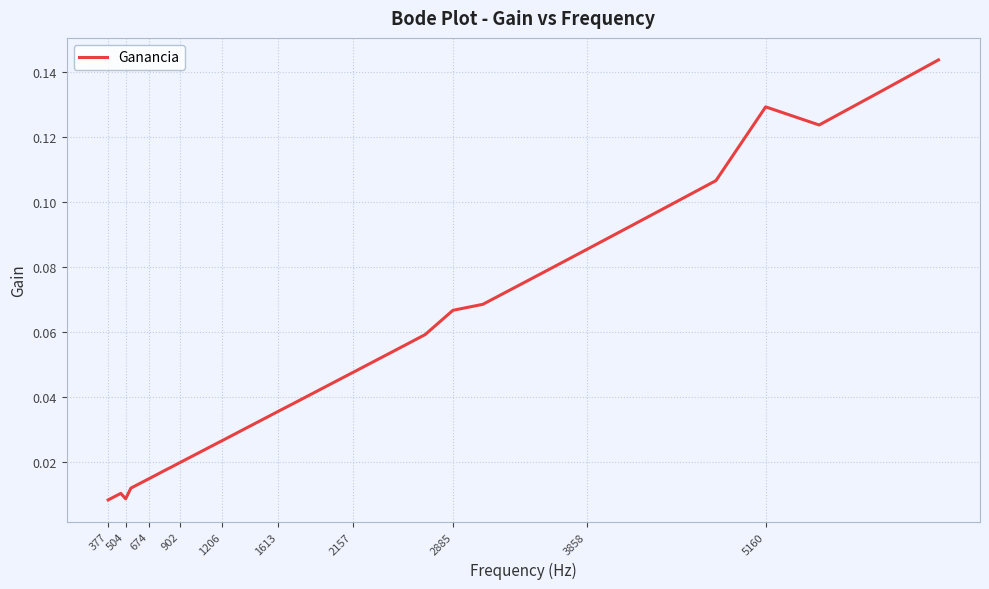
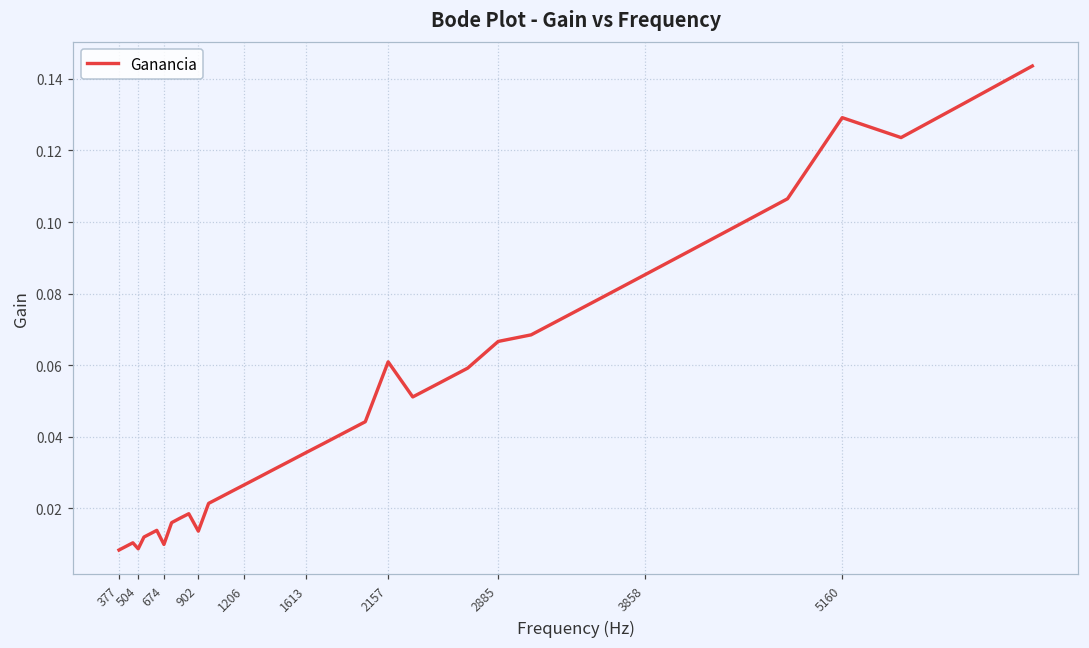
674: 0.015 -> 0.010
902: 0.020 -> 0.014
2157: 0.047 -> 0.061
